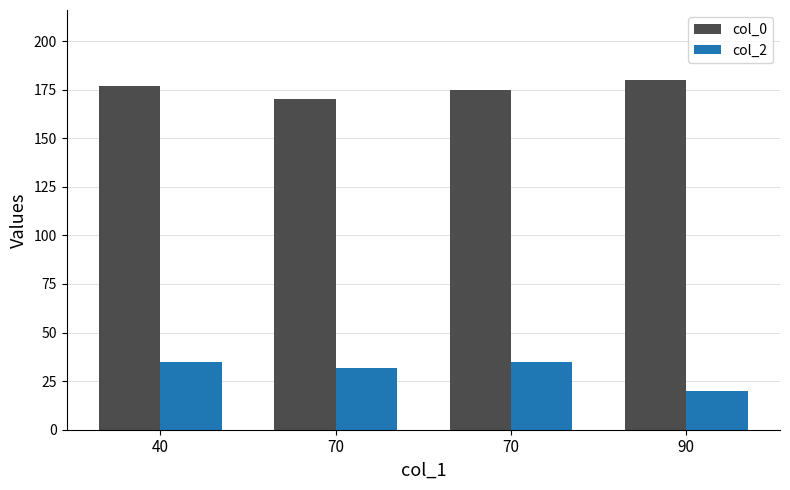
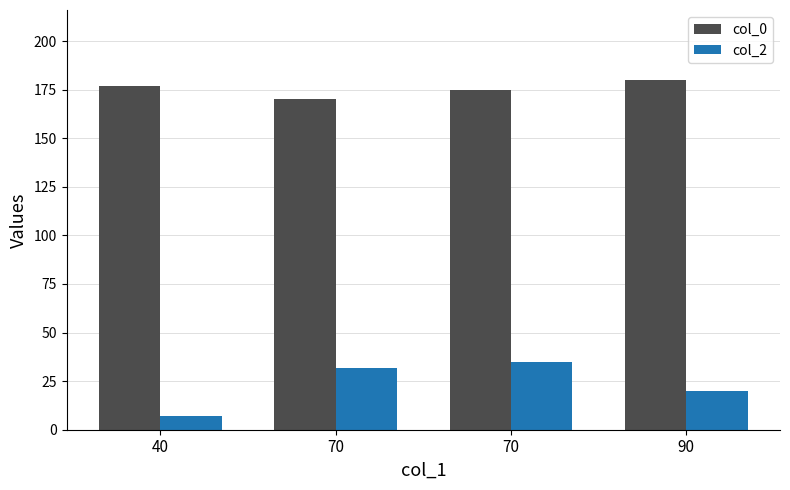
col_2, 40: 35 -> 7
